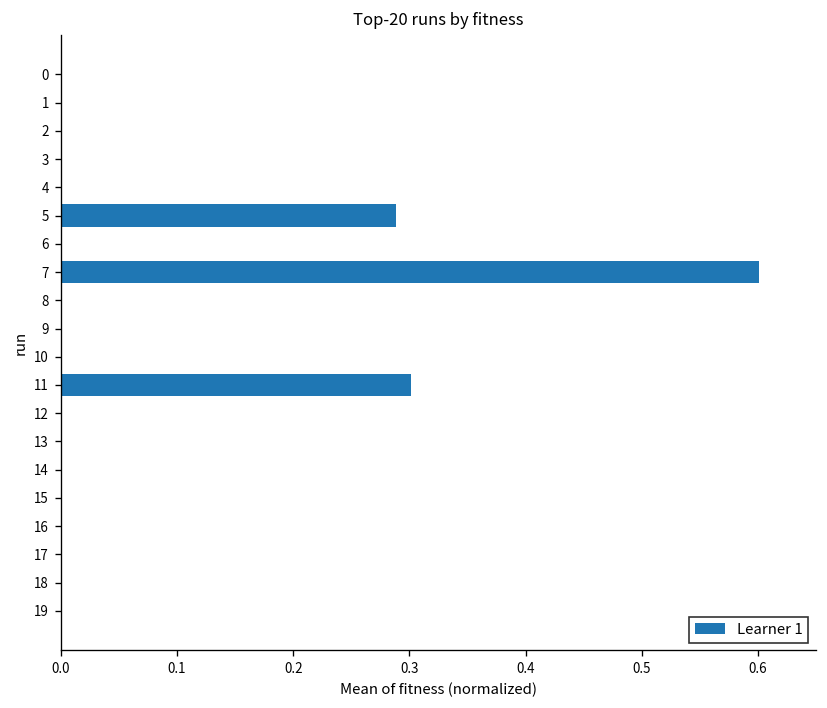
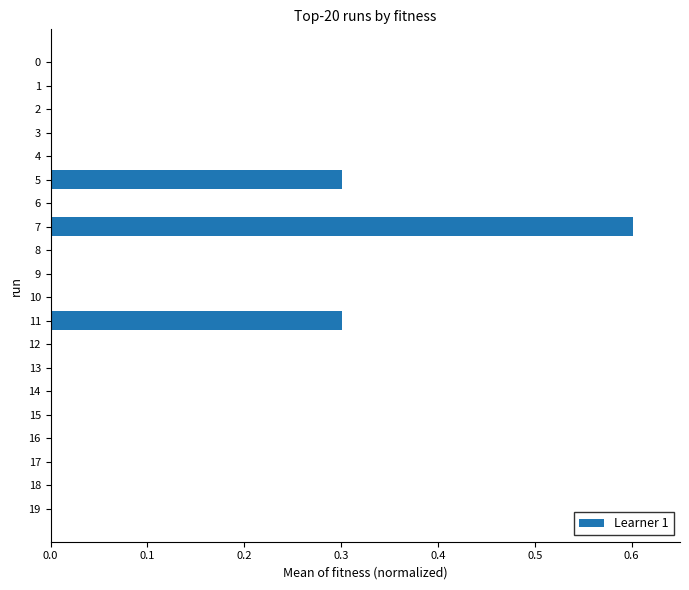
5: 0.29 -> 0.30
